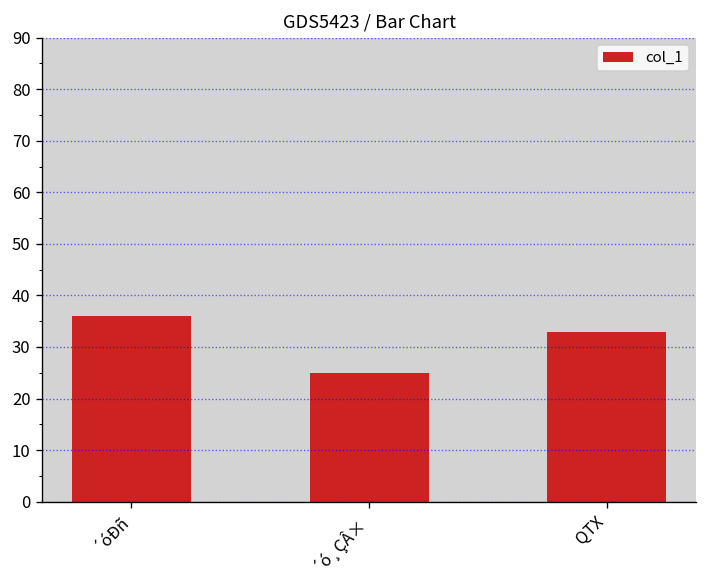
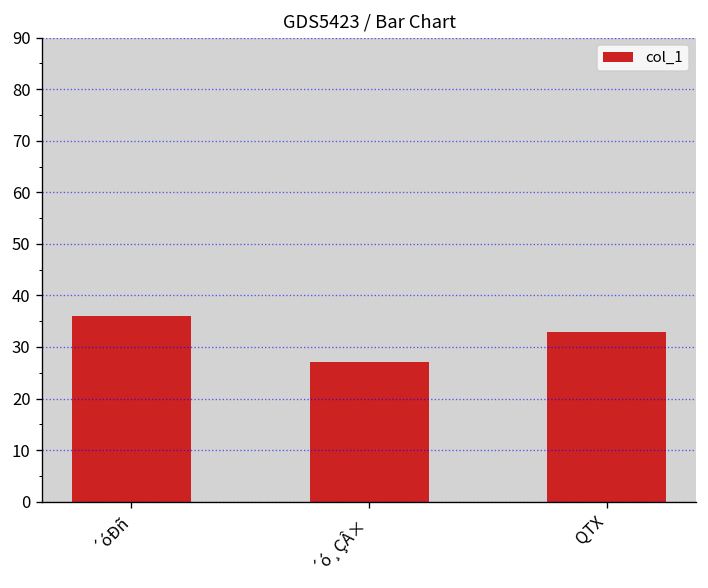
´ó¸ÇÂ×: 25 -> 27
